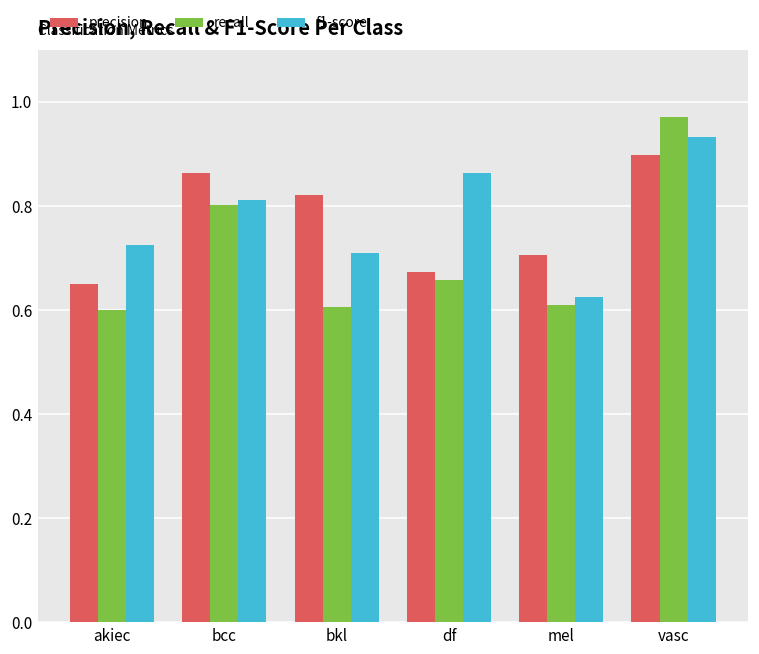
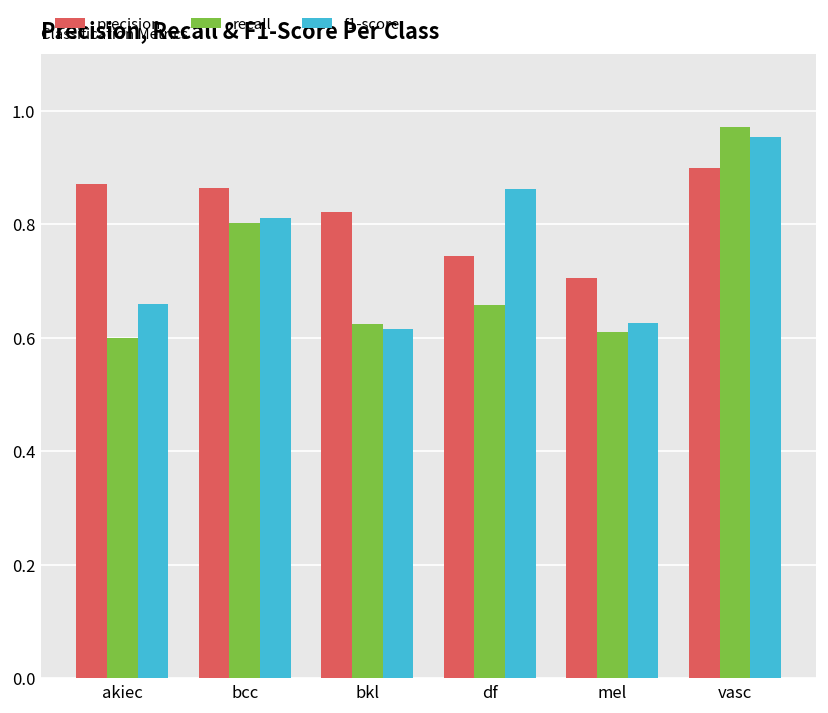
precision, akiec: 0.65 -> 0.87
f1-score, akiec: 0.73 -> 0.66
recall, bkl: 0.61 -> 0.62
f1-score, bkl: 0.71 -> 0.62
precision, df: 0.67 -> 0.74
f1-score, vasc: 0.93 -> 0.95
